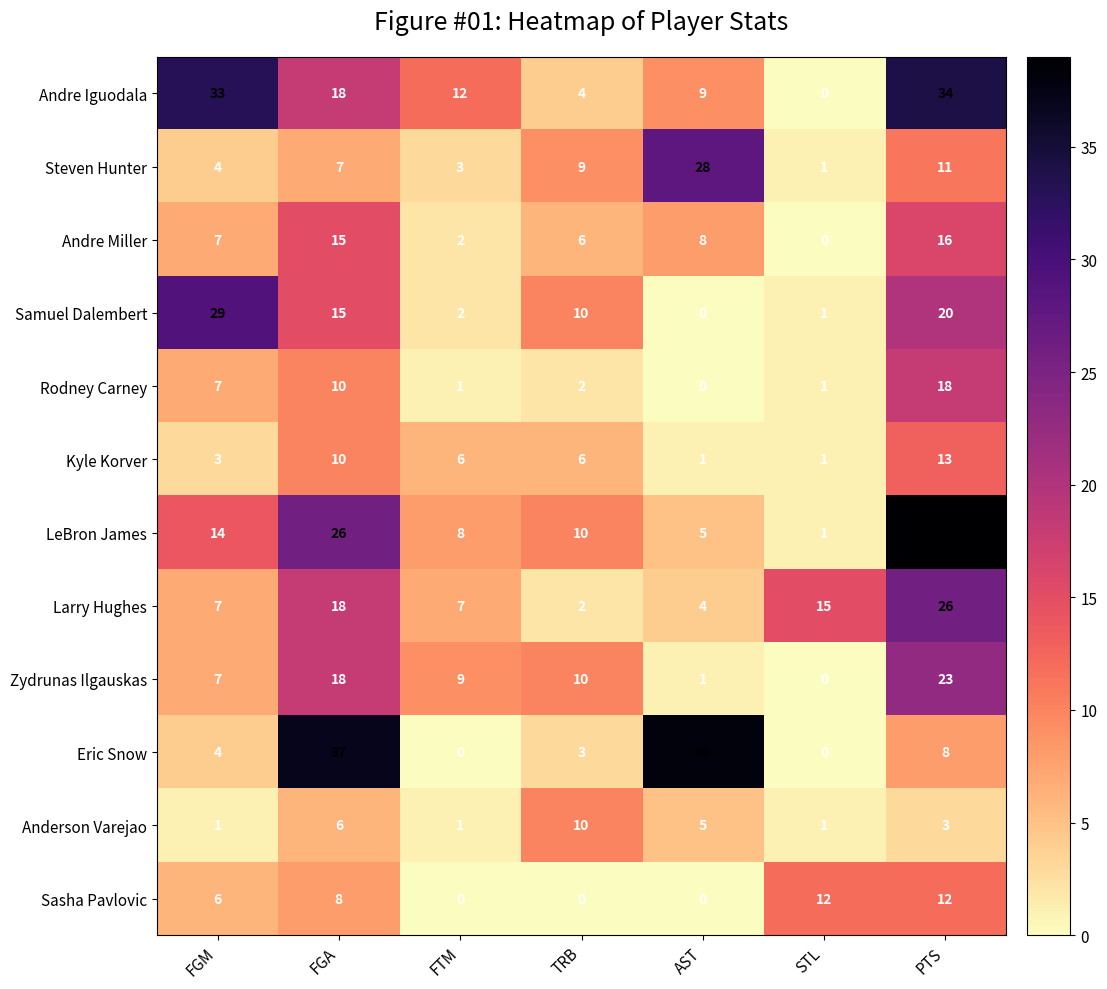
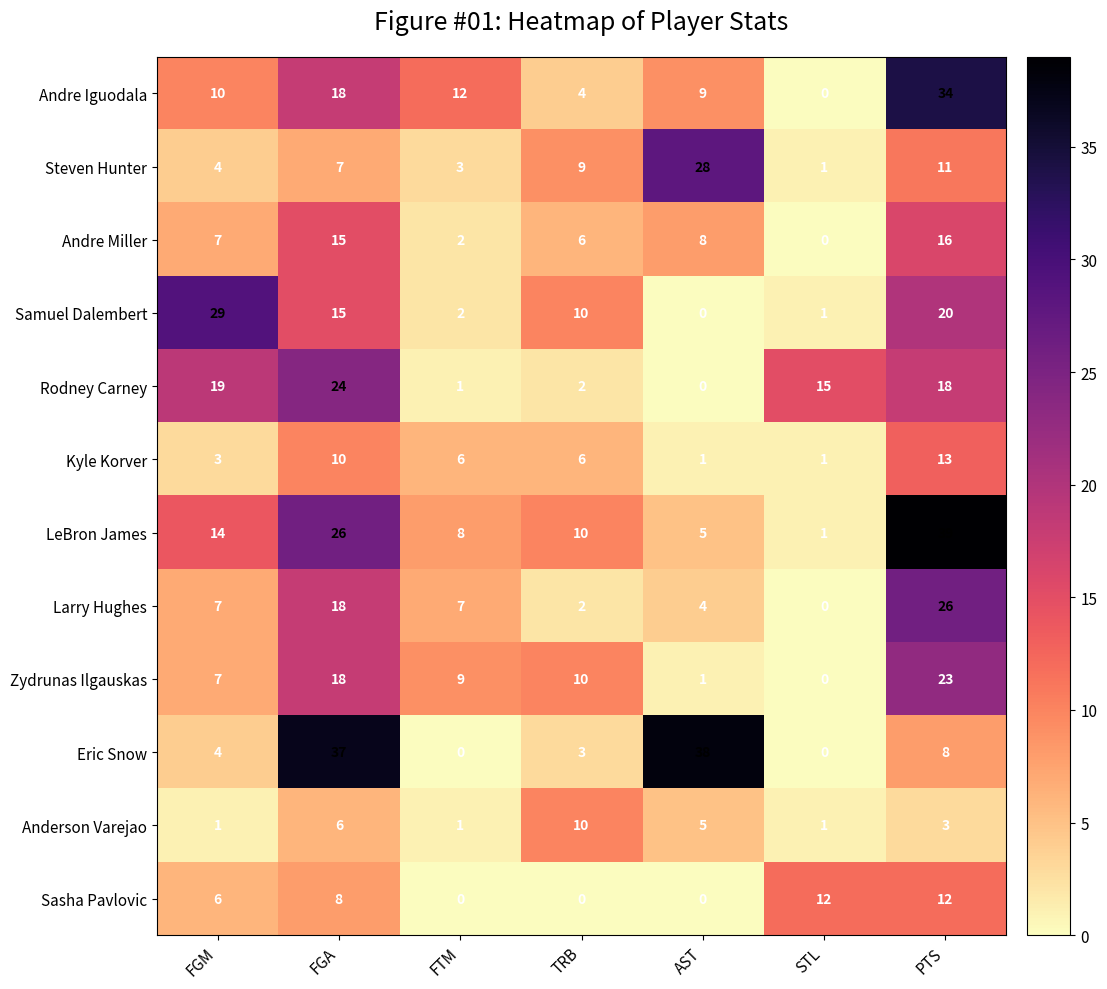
Andre Iguodala, FGM: 33 -> 10
Rodney Carney, FGM: 7 -> 19
Rodney Carney, FGA: 10 -> 24
Rodney Carney, STL: 1 -> 15
Larry Hughes, STL: 15 -> 0
